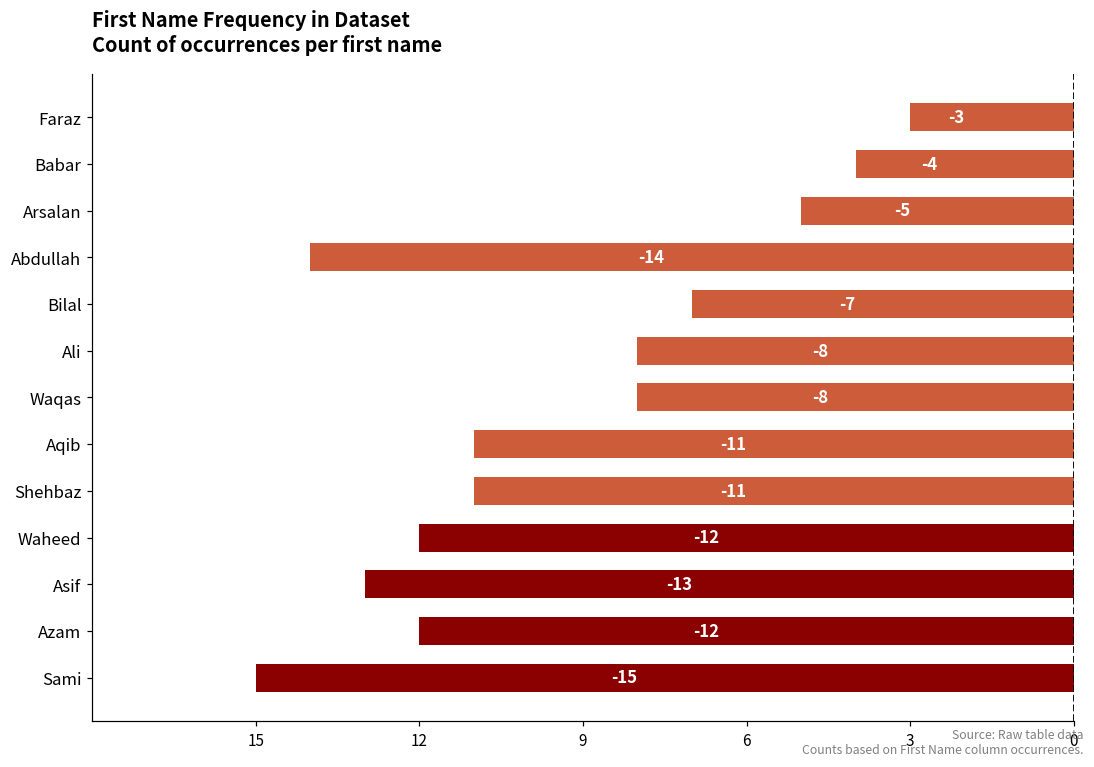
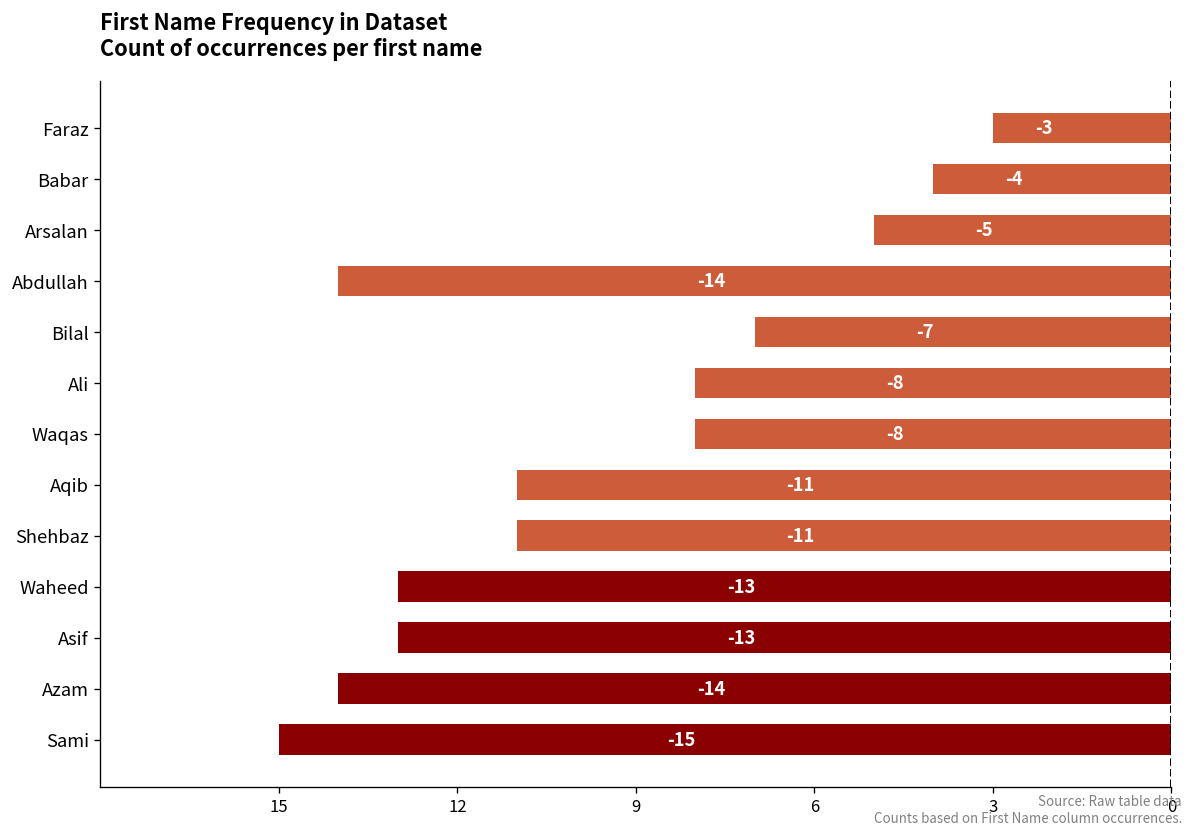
Waheed: -12 -> -13
Azam: -12 -> -14
